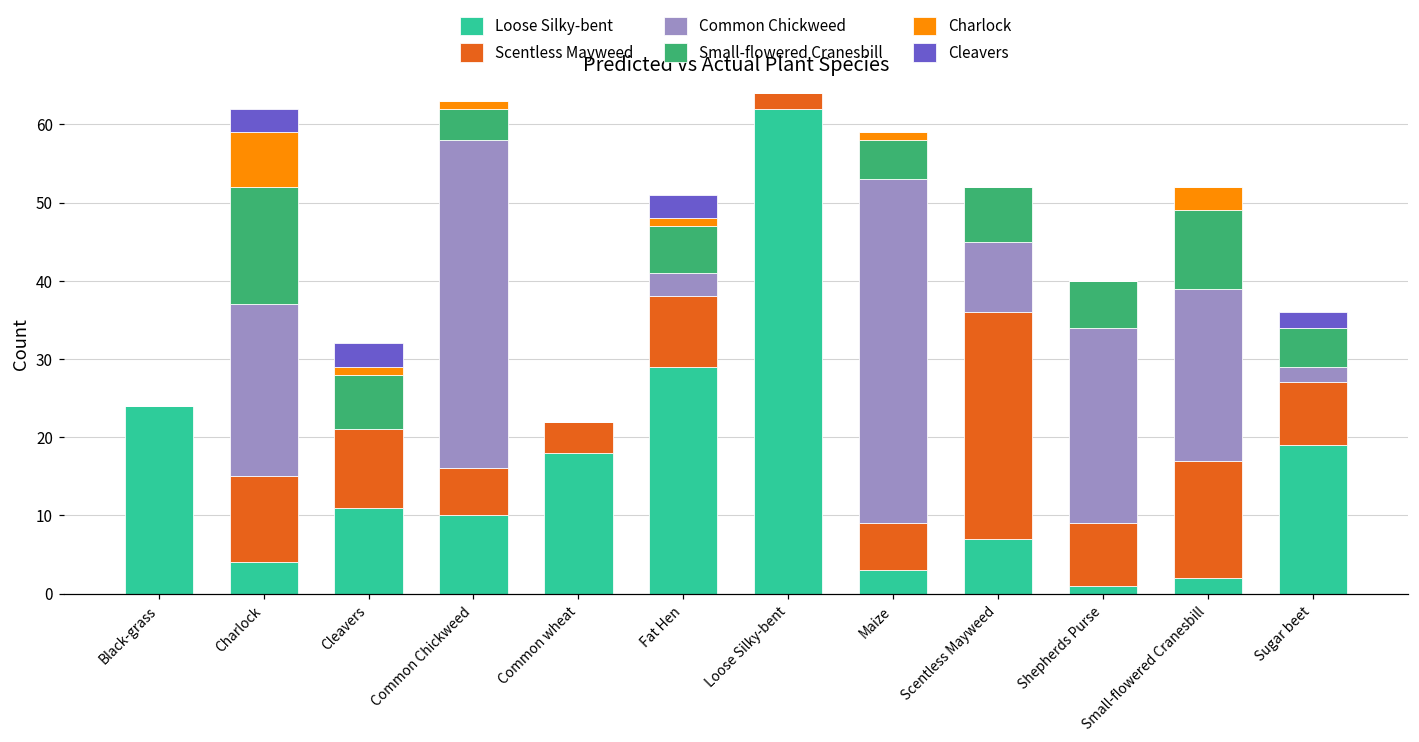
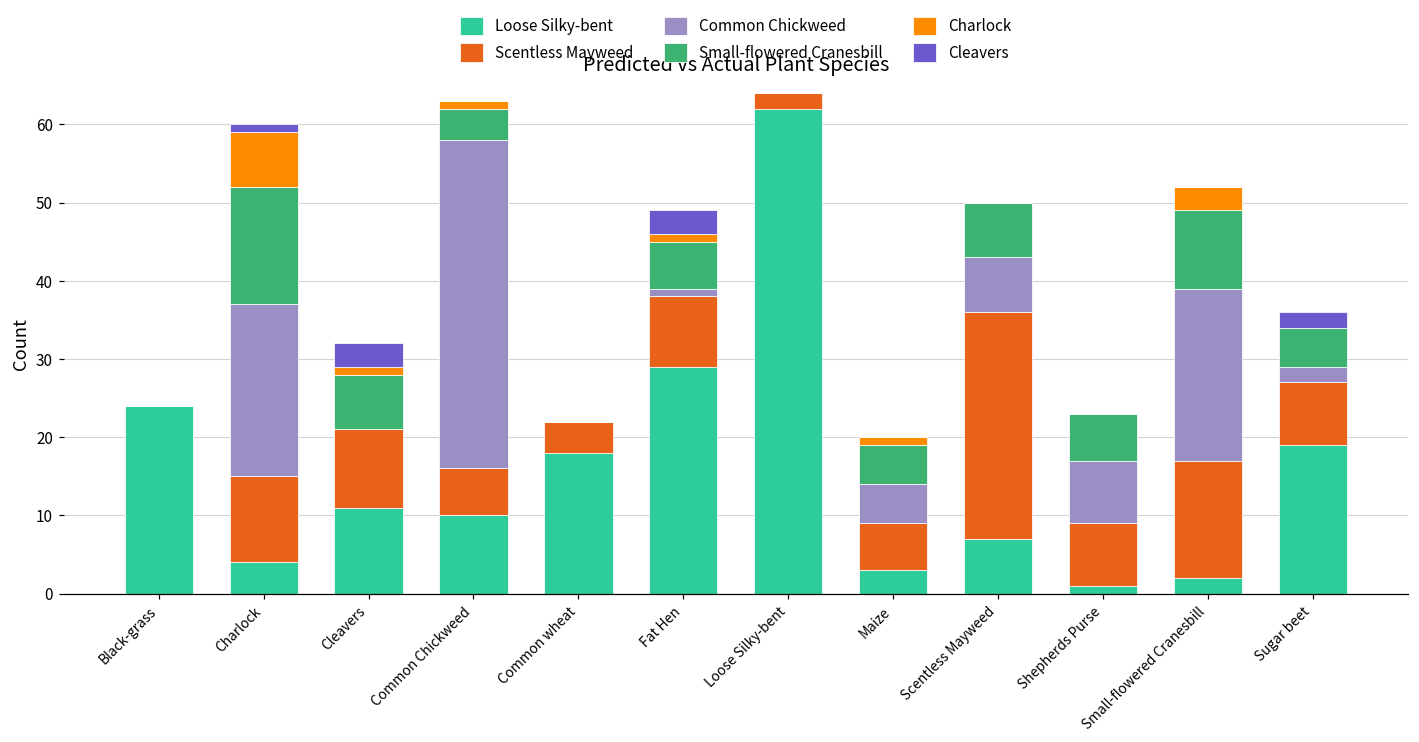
Cleavers, Charlock: 3 -> 1
Common Chickweed, Fat Hen: 3 -> 1
Common Chickweed, Maize: 44 -> 5
Common Chickweed, Scentless Mayweed: 9 -> 7
Common Chickweed, Shepherds Purse: 25 -> 8
